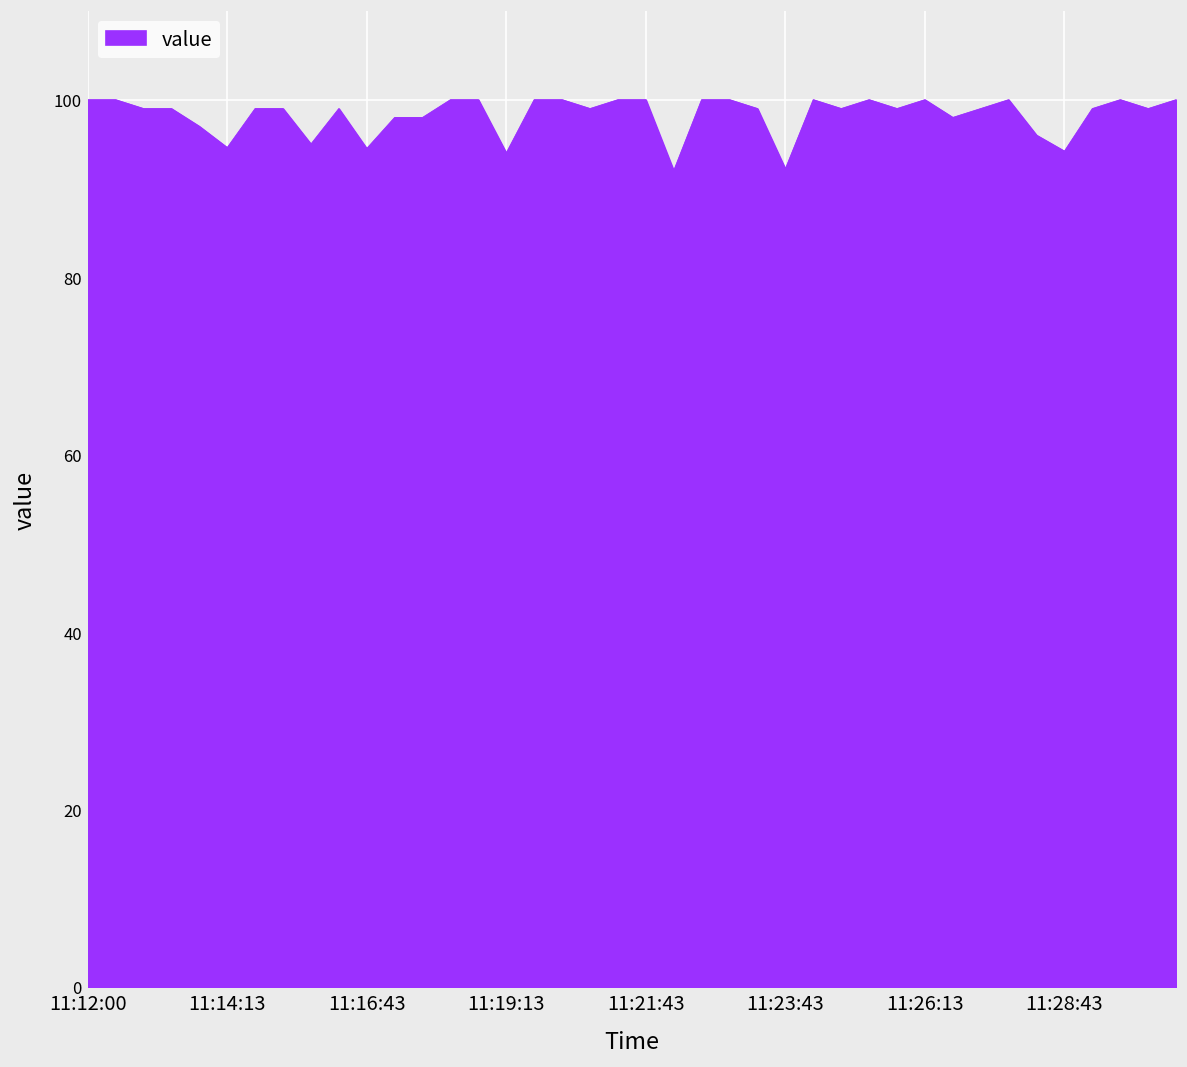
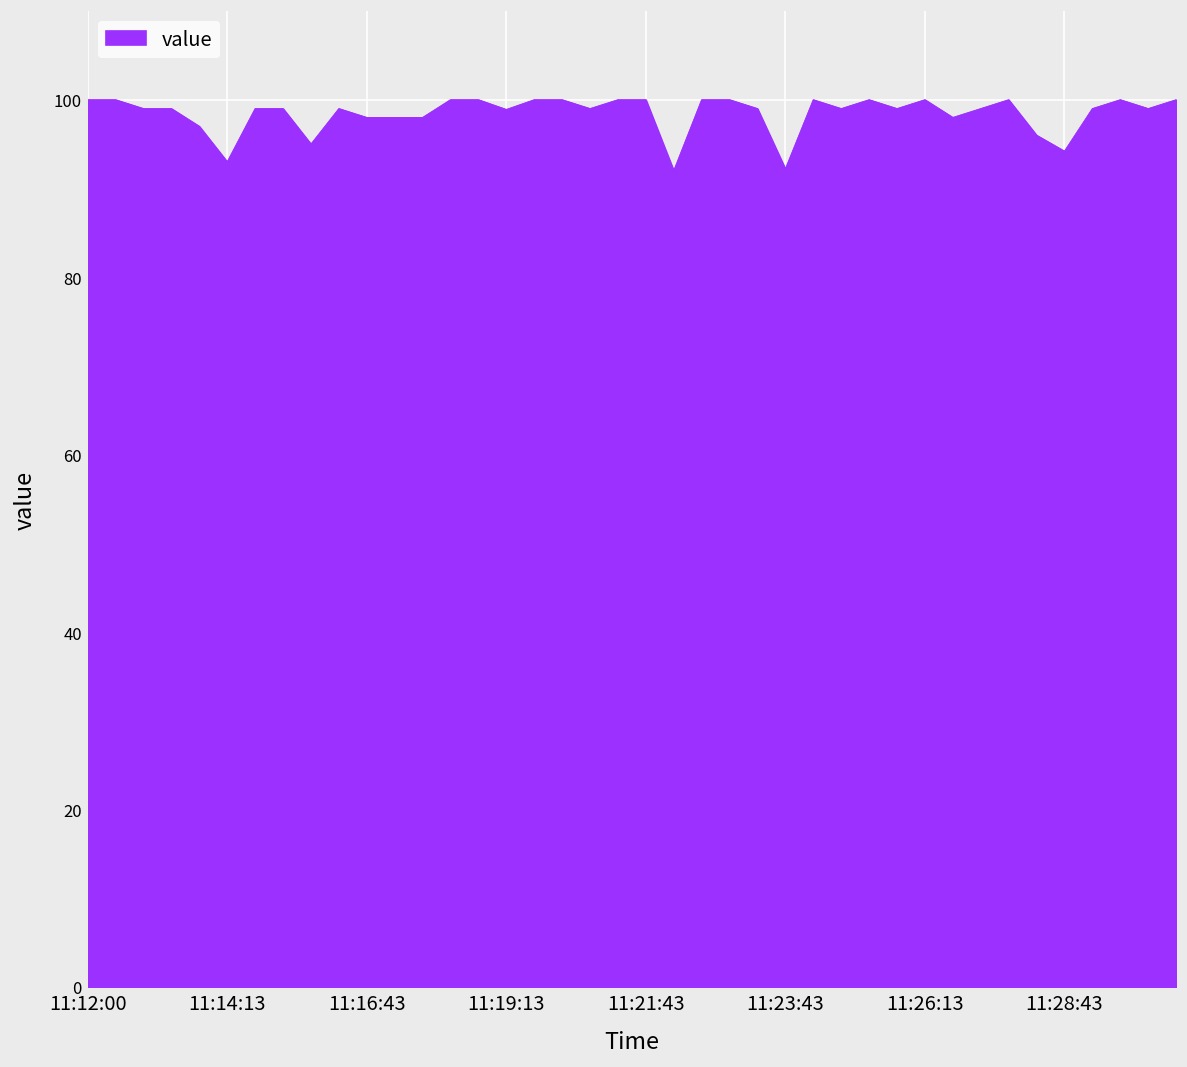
11:14:13: 95 -> 93
11:16:43: 95 -> 98
11:19:13: 94 -> 99
